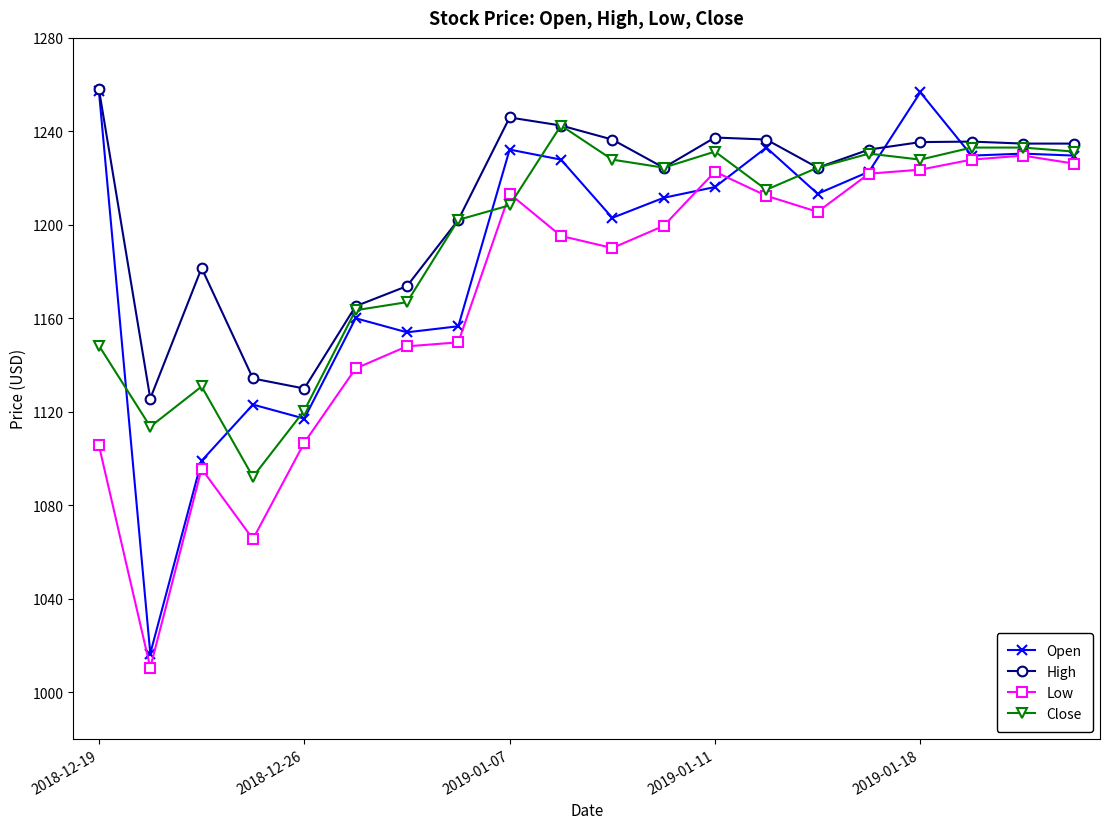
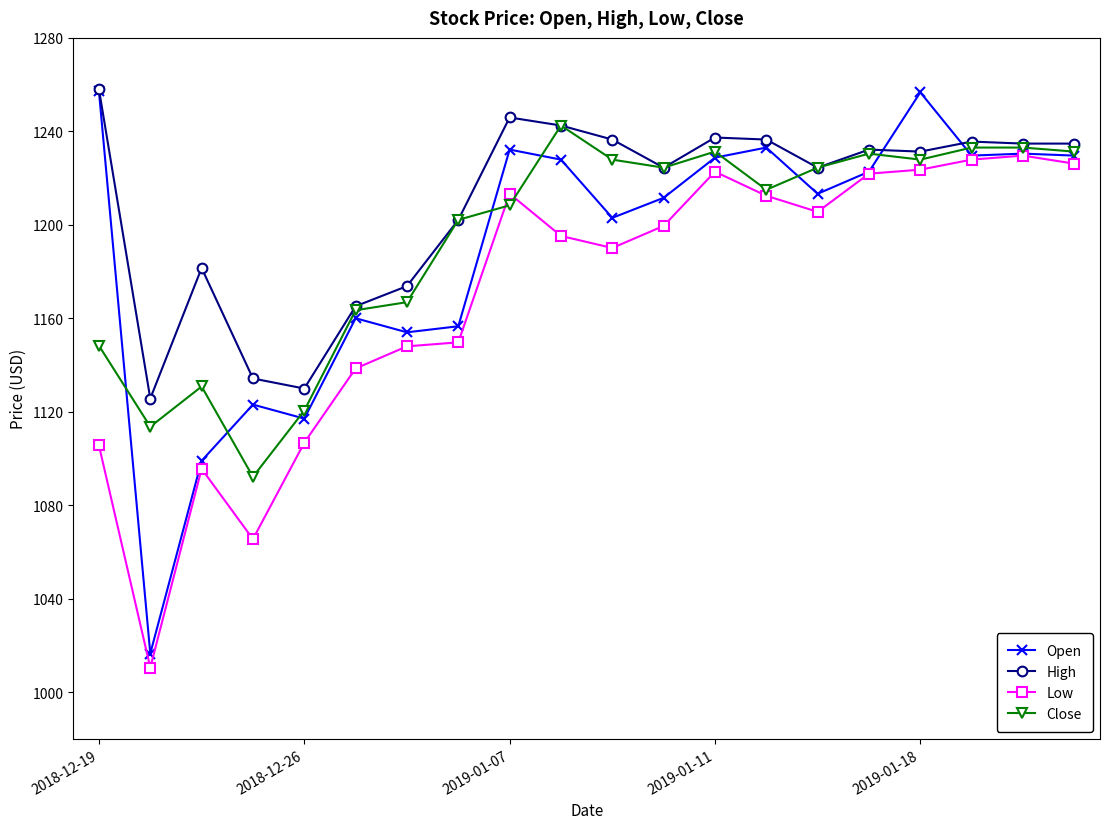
Open, 2019-01-11: 1216 -> 1229
High, 2019-01-18: 1235 -> 1231
